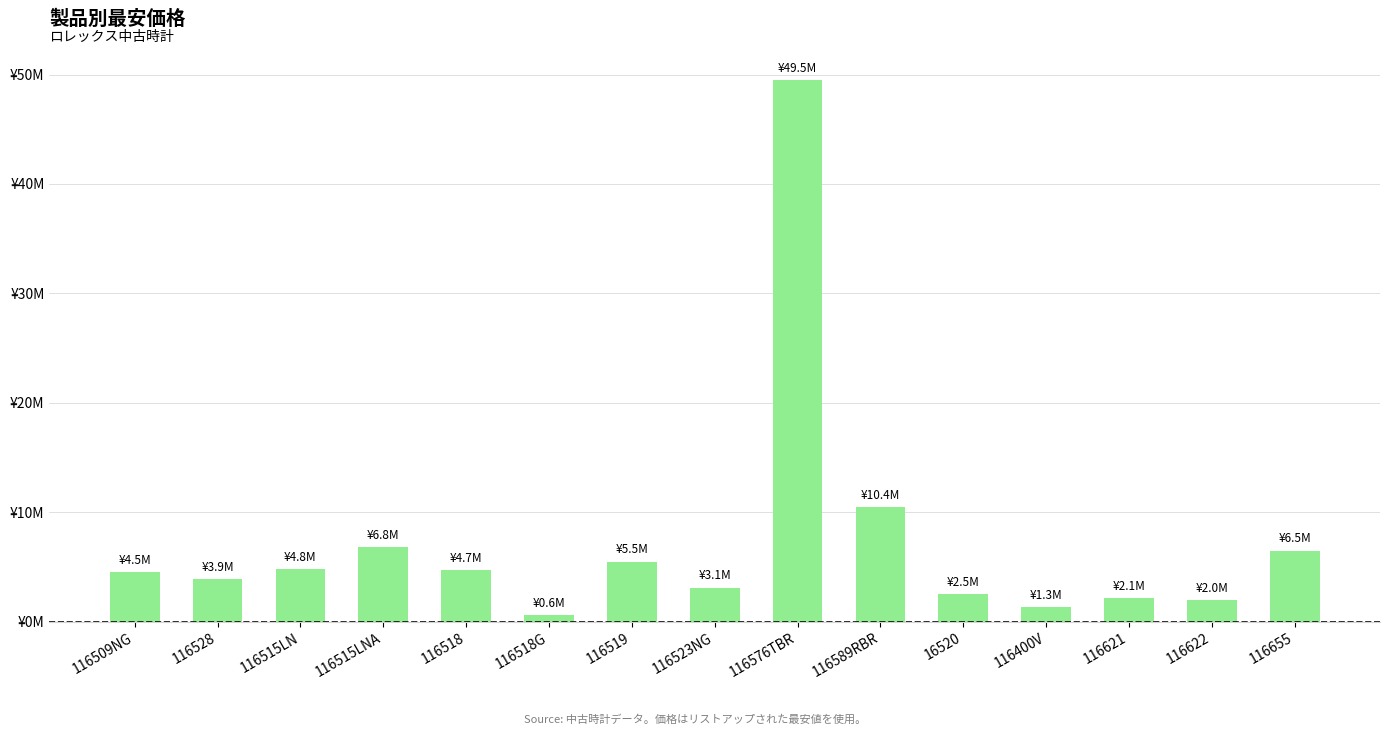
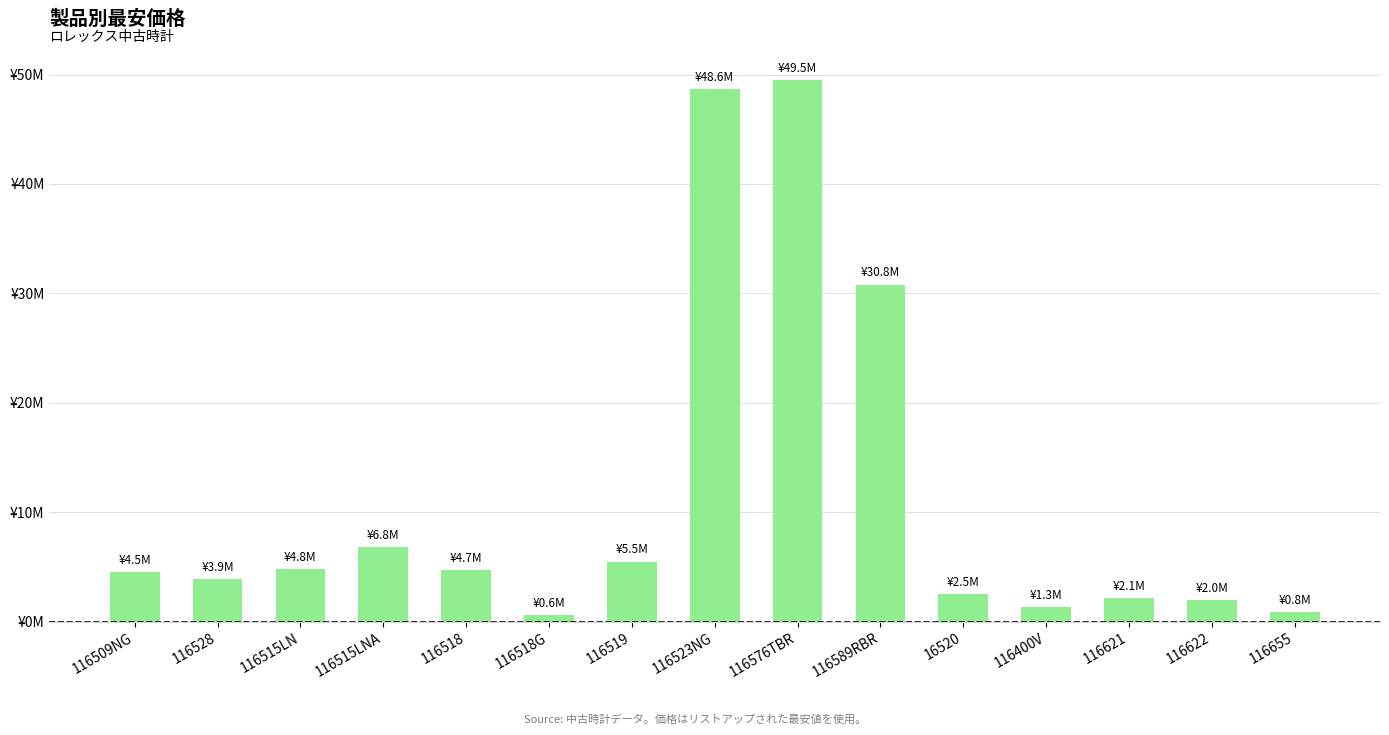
116523NG: ¥3.1M -> ¥48.6M
116589RBR: ¥10.4M -> ¥30.8M
116655: ¥6.5M -> ¥0.8M
